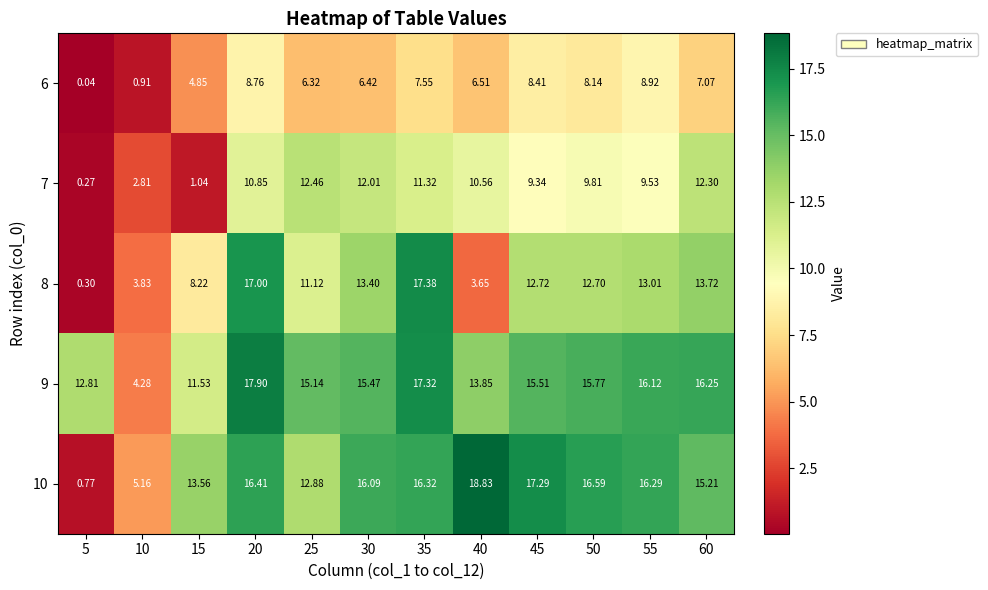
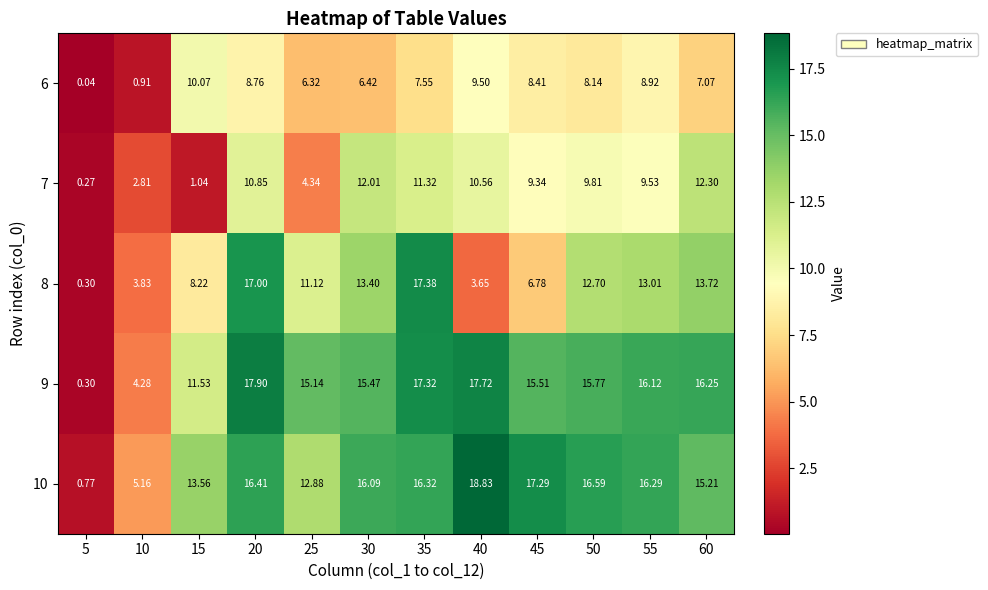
6, 15: 4.85 -> 10.07
6, 40: 6.51 -> 9.50
7, 25: 12.46 -> 4.34
8, 45: 12.72 -> 6.78
9, 5: 12.81 -> 0.30
9, 40: 13.85 -> 17.72
